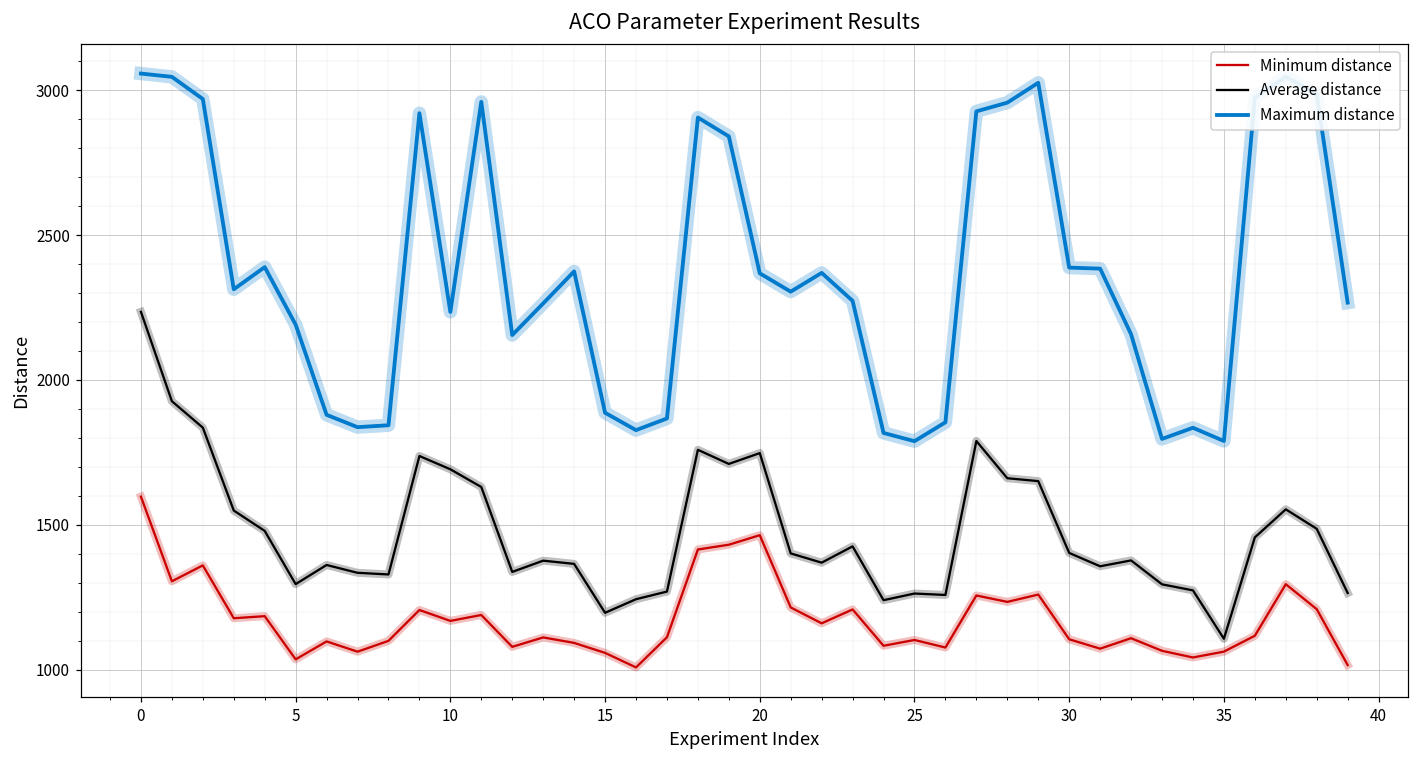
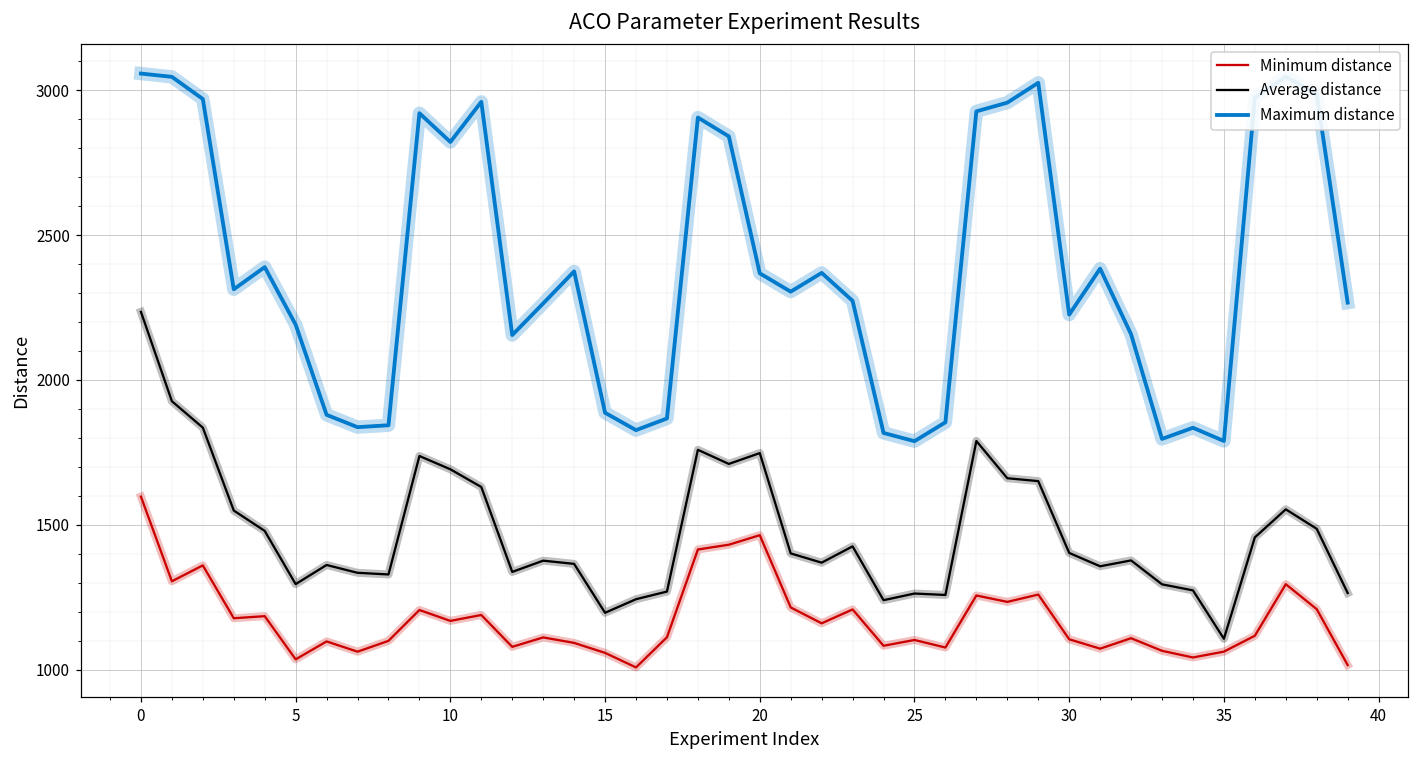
Maximum distance, 10: 2230 -> 2820
Maximum distance, 30: 2390 -> 2230
